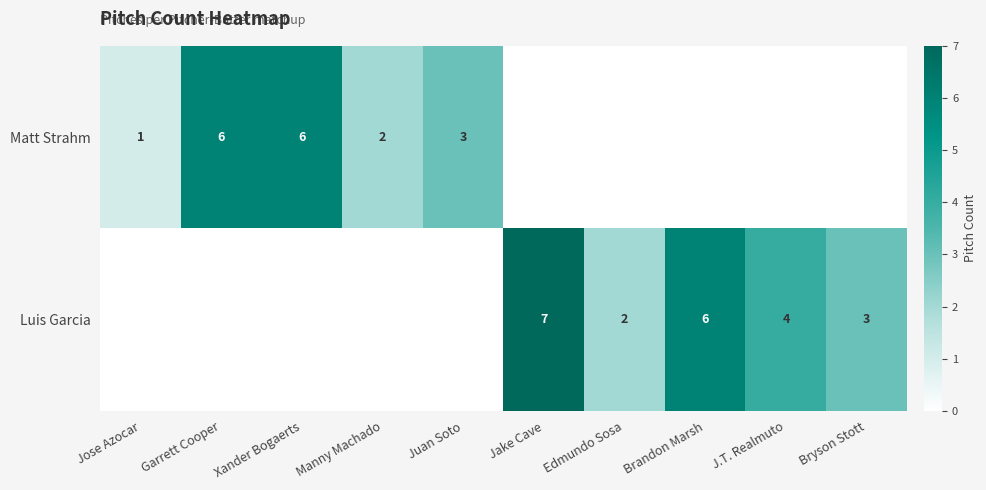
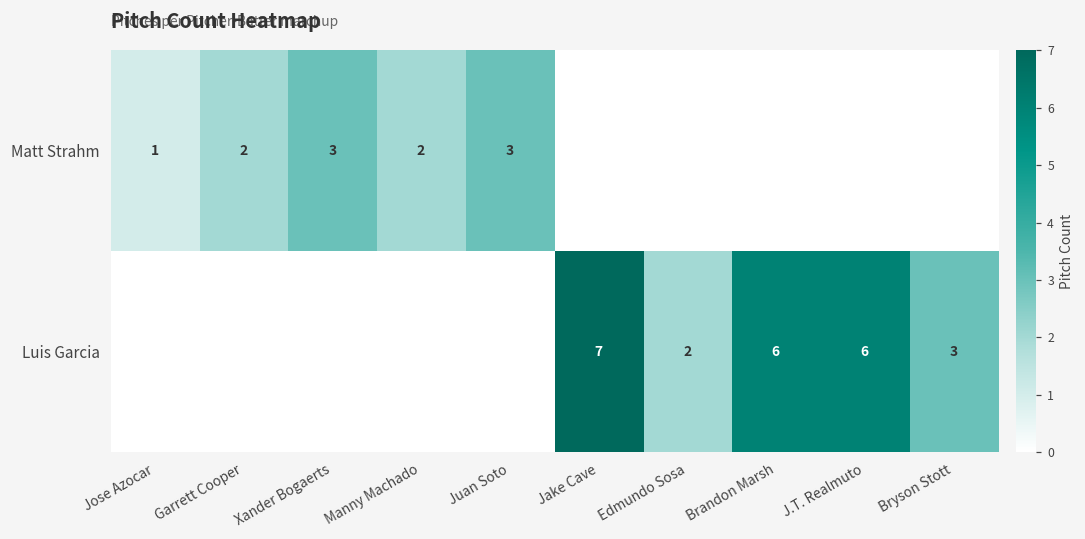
Matt Strahm, Garrett Cooper: 6 -> 2
Matt Strahm, Xander Bogaerts: 6 -> 3
Luis Garcia, J.T. Realmuto: 4 -> 6
